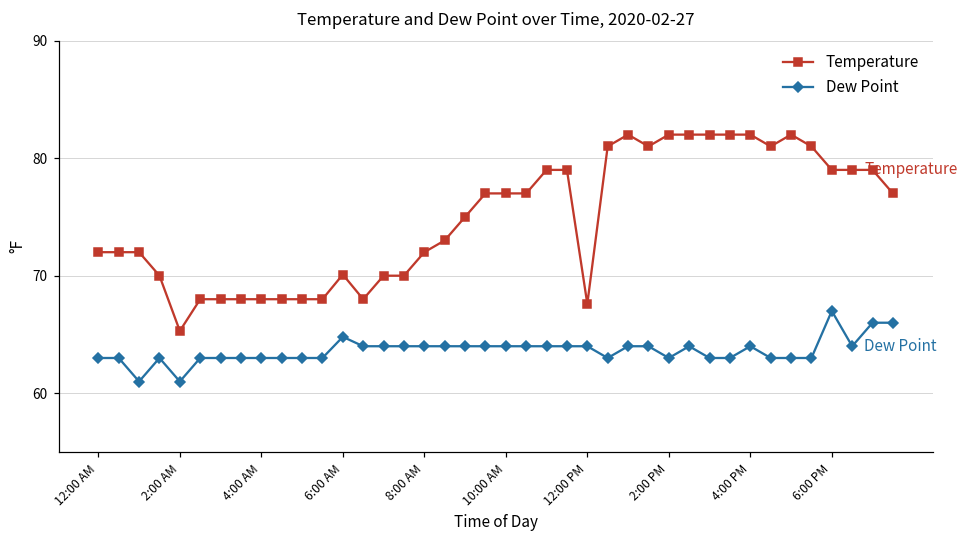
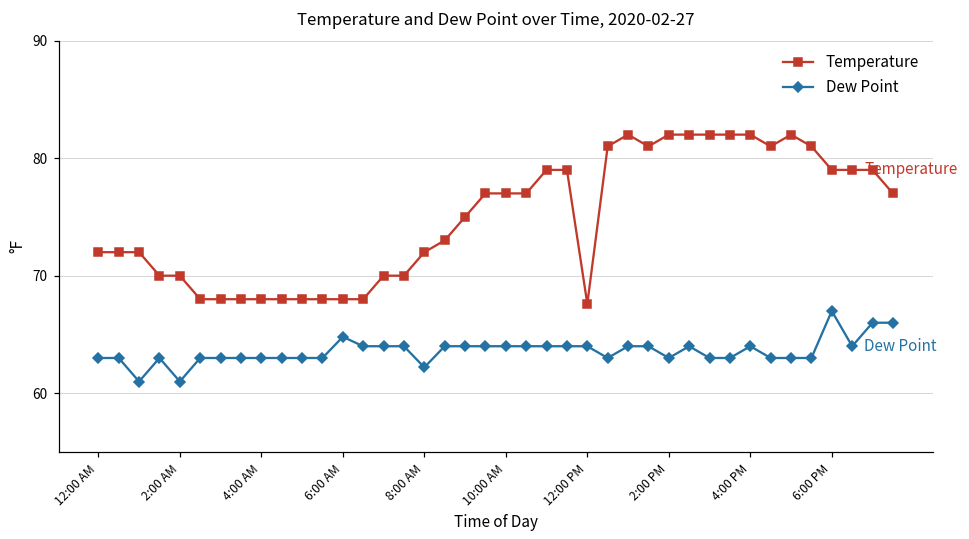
Temperature, 2:00 AM: 65.3 -> 70.0
Temperature, 6:00 AM: 70.1 -> 68.0
Dew Point, 8:00 AM: 64.0 -> 62.2
